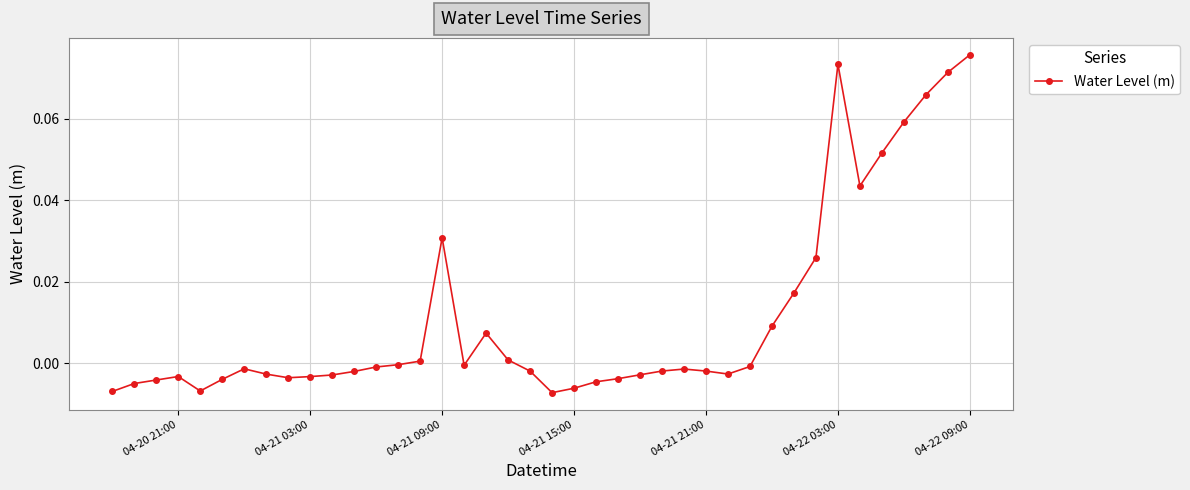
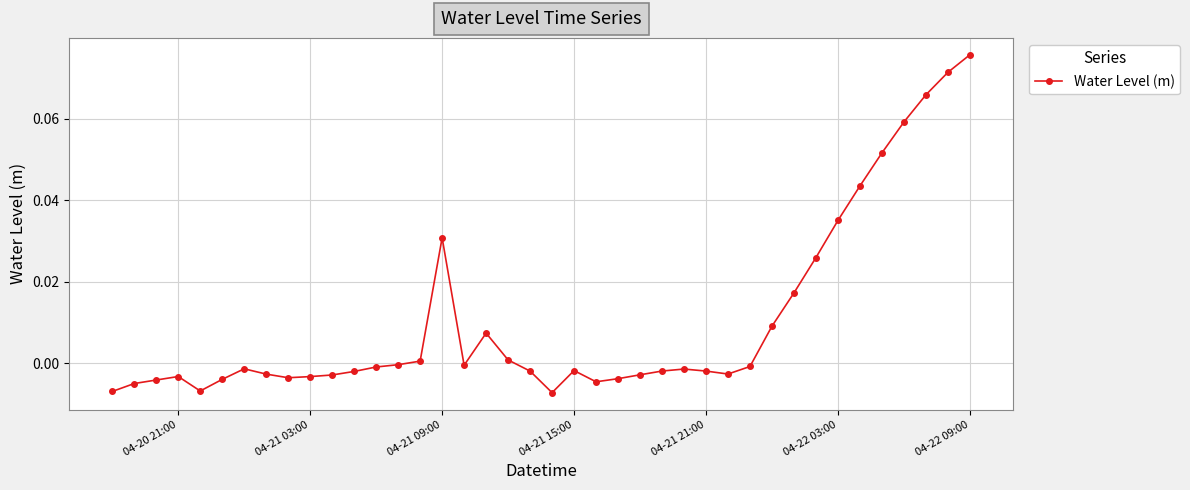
04-21 15:00: -0.006 -> -0.002
04-22 03:00: 0.073 -> 0.035
